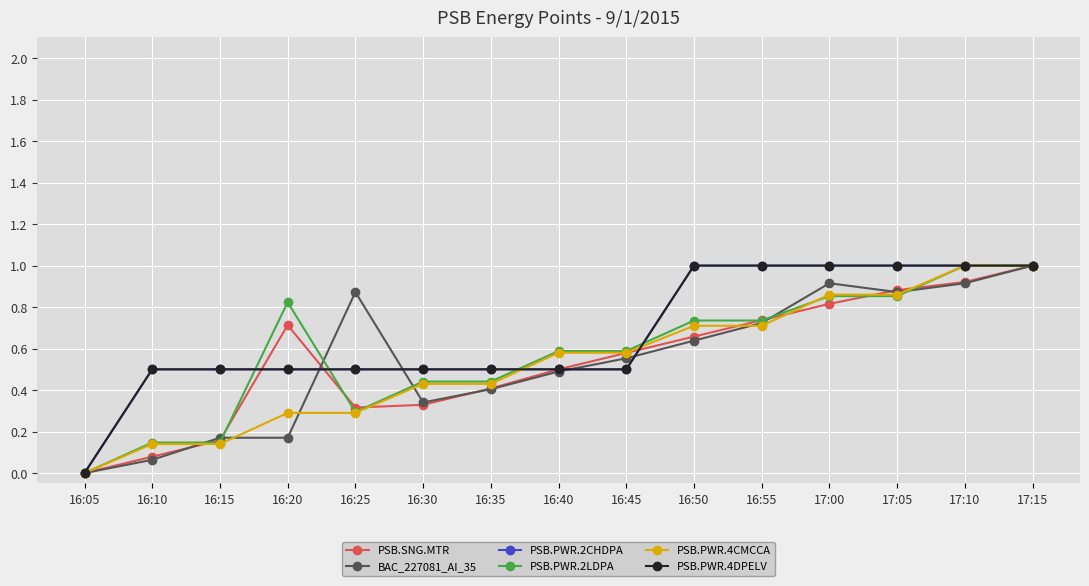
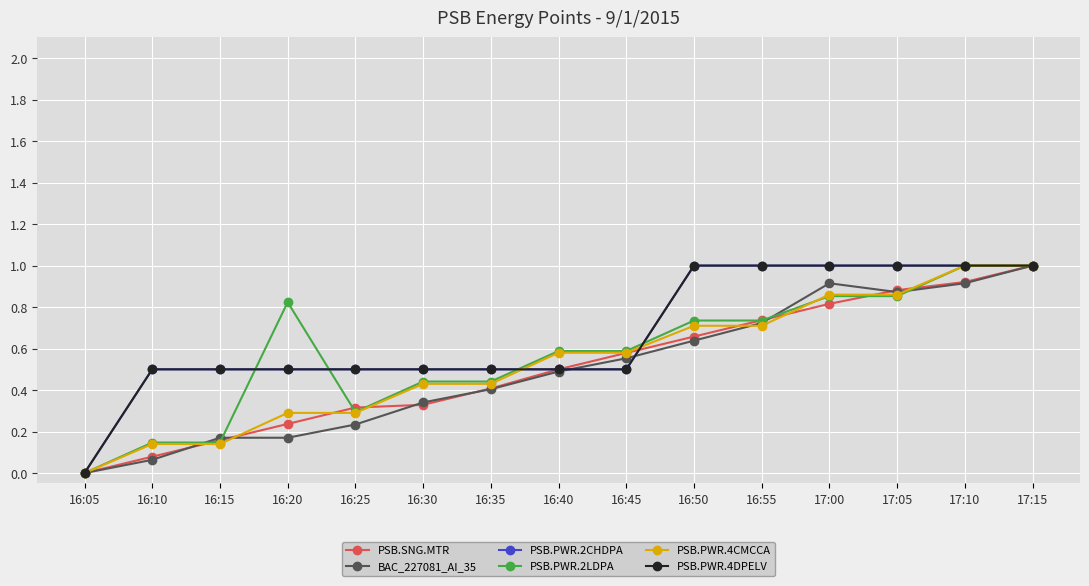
PSB.SNG.MTR, 16:20: 0.71 -> 0.24
BAC_227081_AI_35, 16:25: 0.87 -> 0.23
